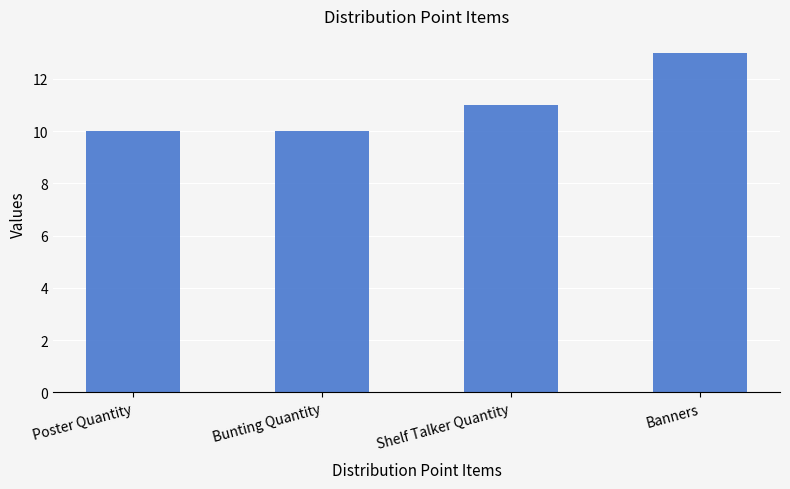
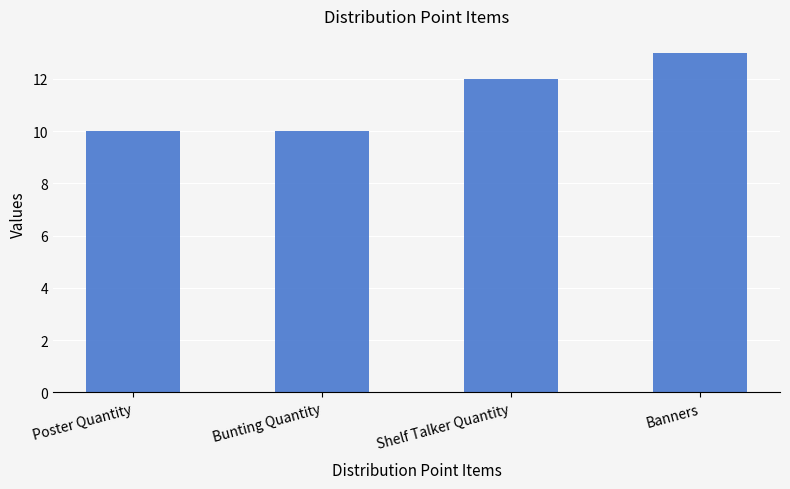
Shelf Talker Quantity: 11 -> 12
